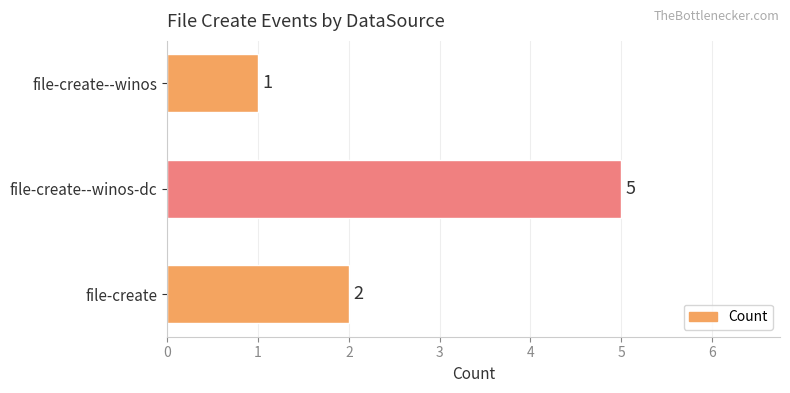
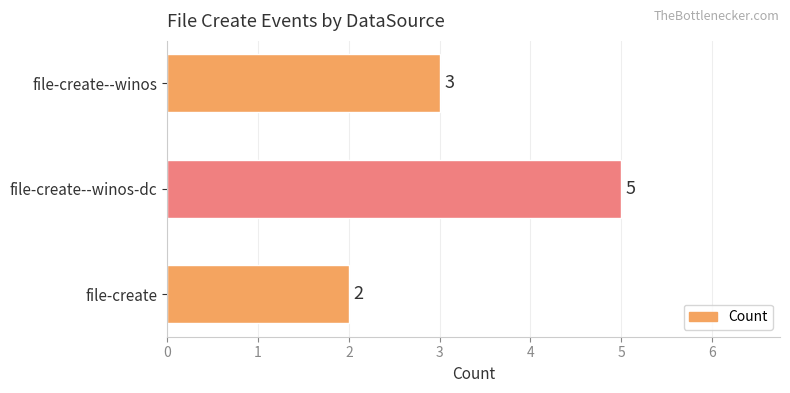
file-create--winos: 1 -> 3
